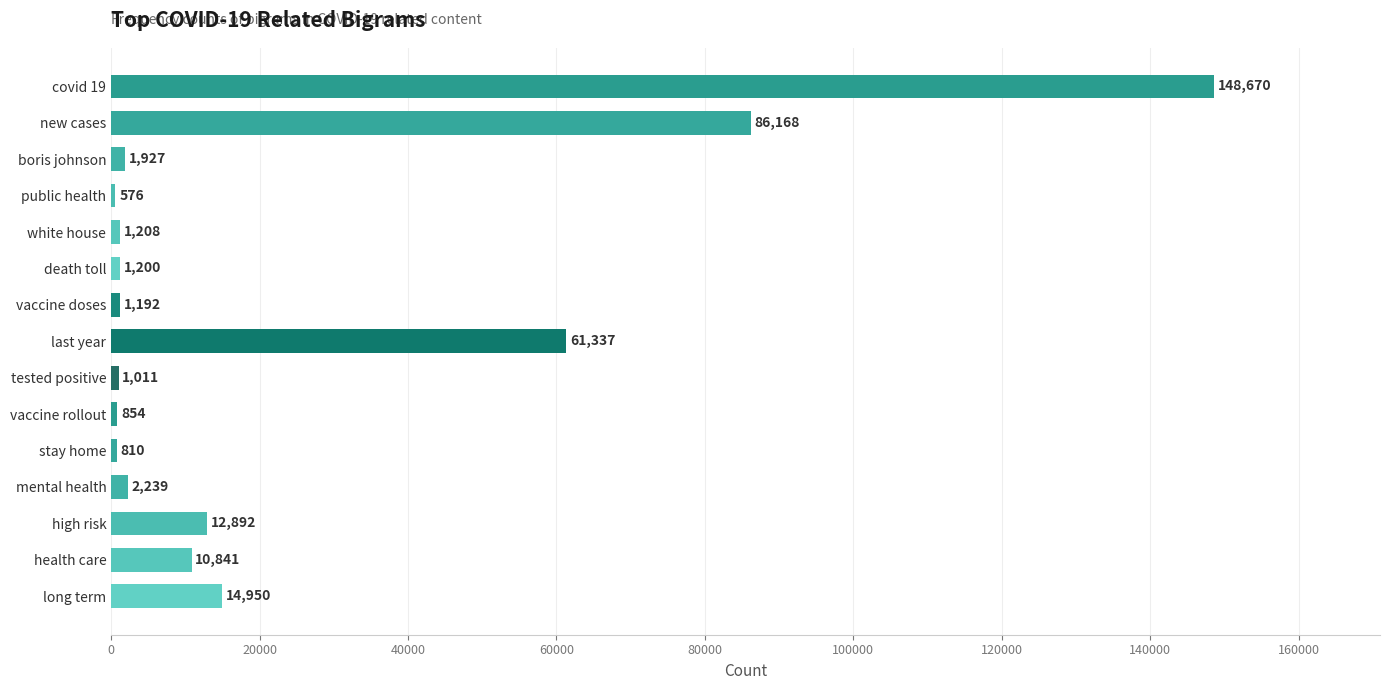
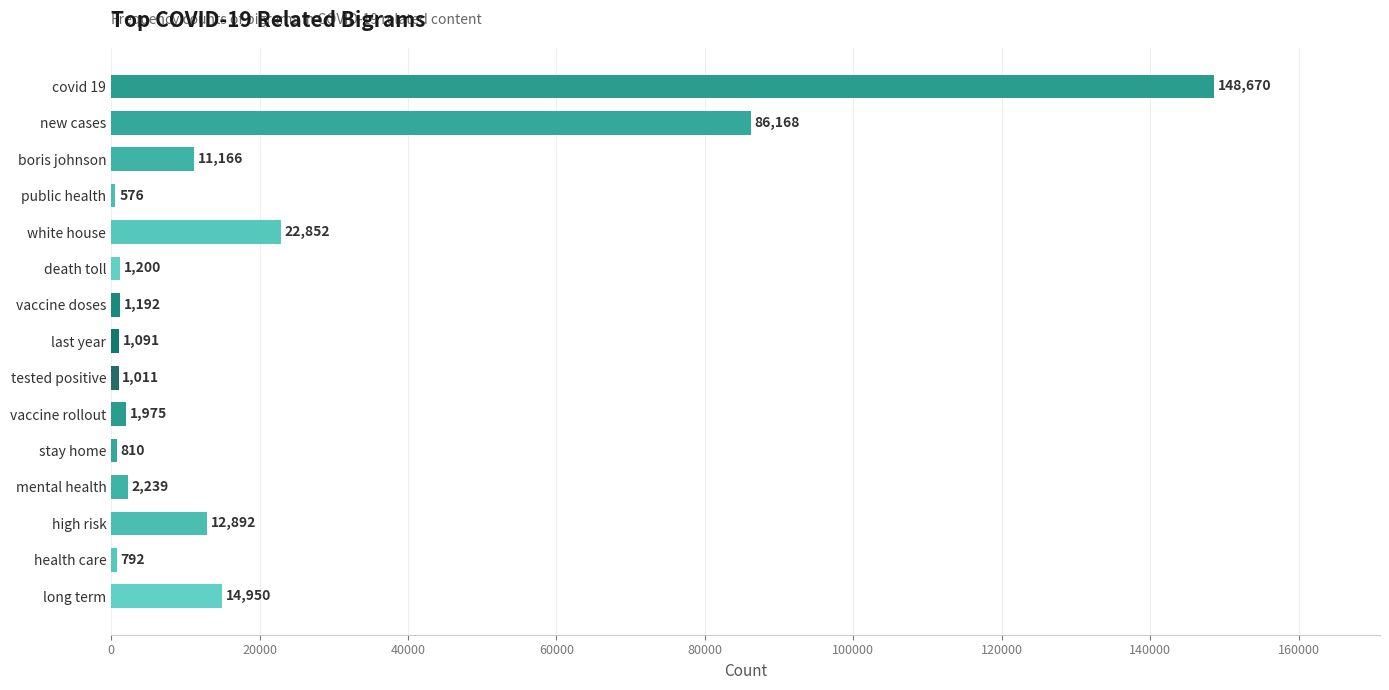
boris johnson: 1,927 -> 11,166
white house: 1,208 -> 22,852
last year: 61,337 -> 1,091
vaccine rollout: 854 -> 1,975
health care: 10,841 -> 792
